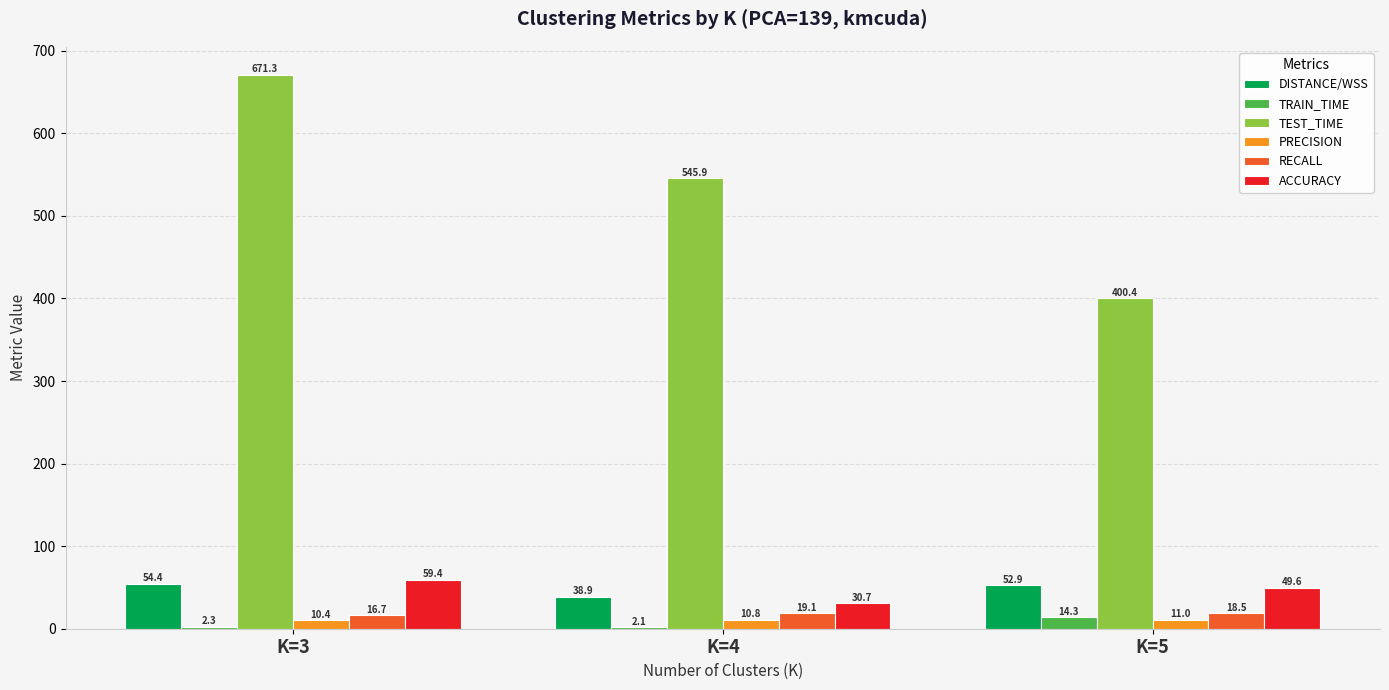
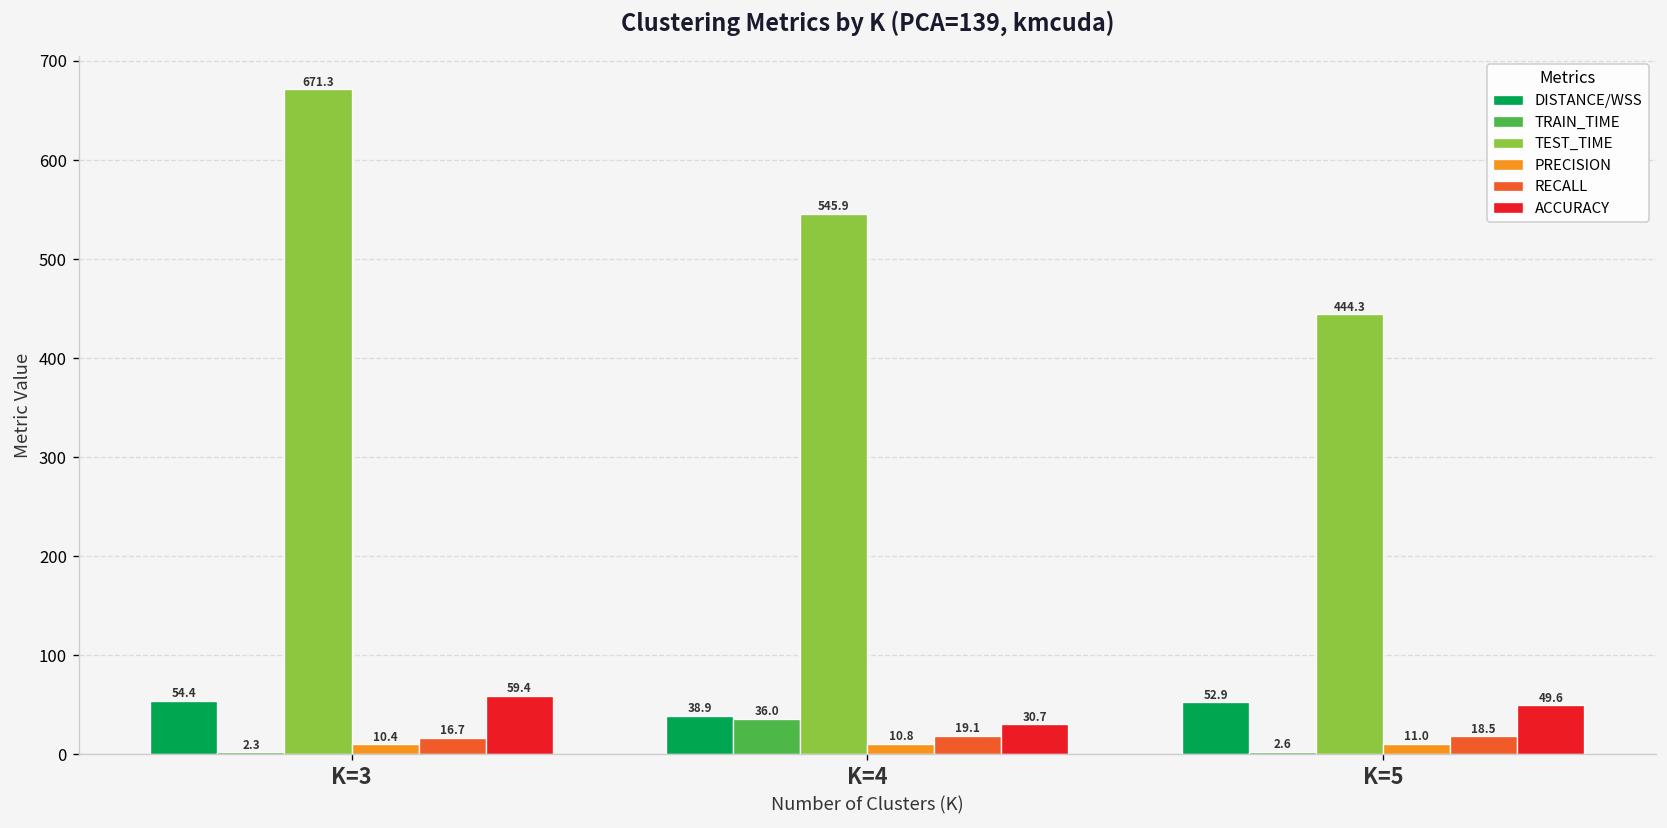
TRAIN_TIME, K=4: 2.1 -> 36.0
TRAIN_TIME, K=5: 14.3 -> 2.6
TEST_TIME, K=5: 400.4 -> 444.3
